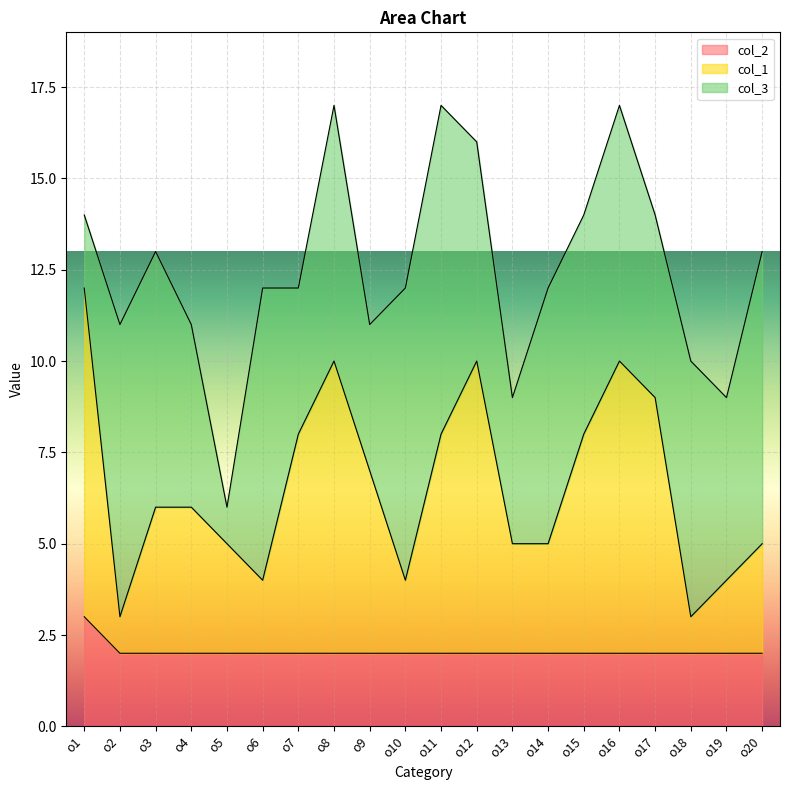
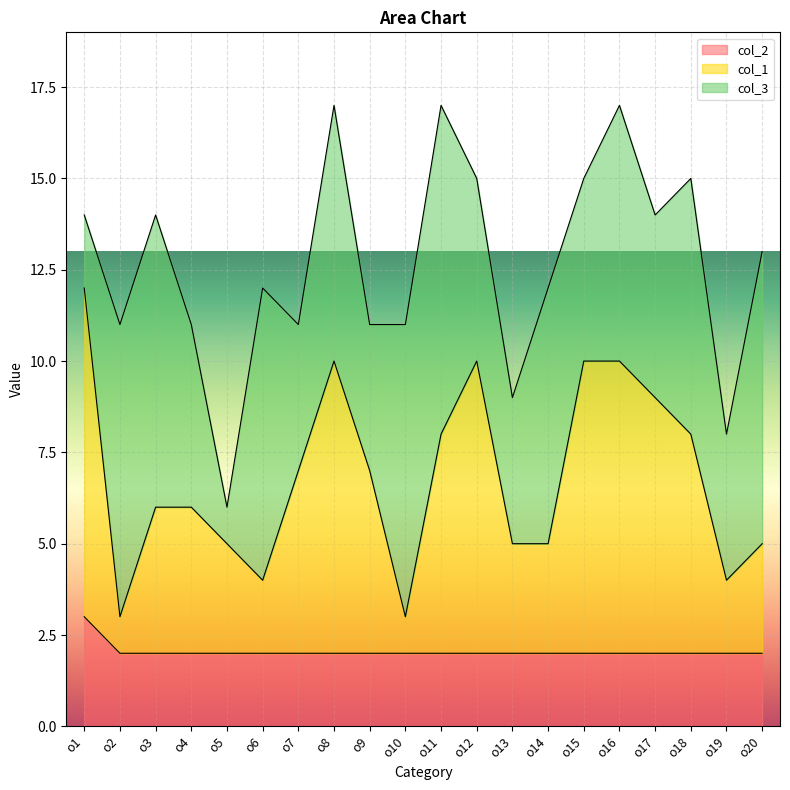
col_3, o3: 7 -> 8
col_1, o7: 6 -> 5
col_1, o10: 2 -> 1
col_3, o12: 6 -> 5
col_1, o15: 6 -> 8
col_3, o15: 6 -> 5
col_1, o18: 1 -> 6
col_3, o19: 5 -> 4
